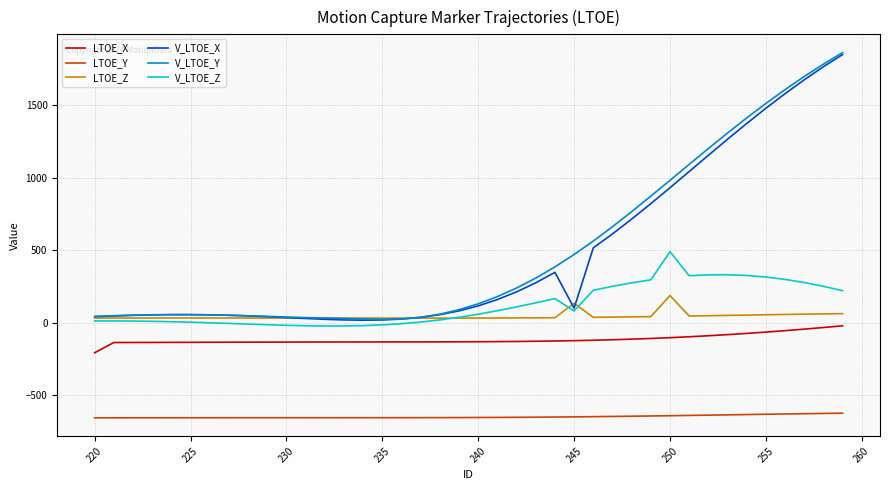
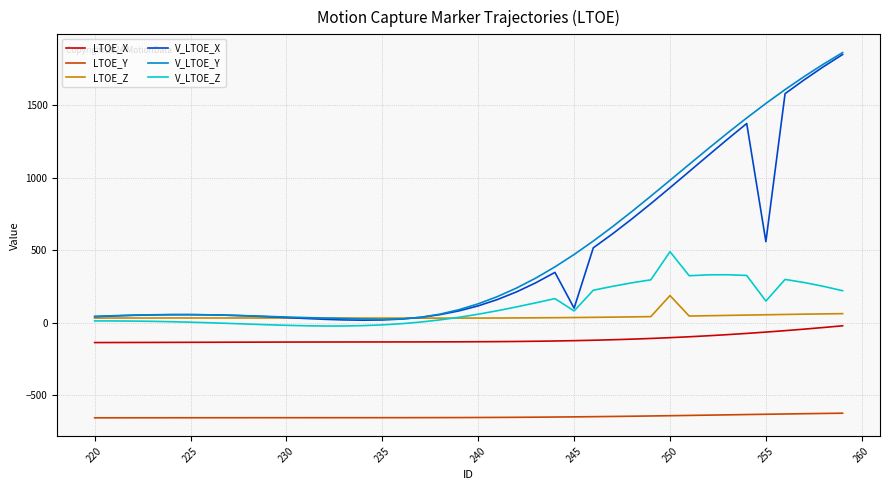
LTOE_X, 220: -210 -> -140
LTOE_Z, 245: 130 -> 40
V_LTOE_X, 255: 1480 -> 560
V_LTOE_Z, 255: 320 -> 150
